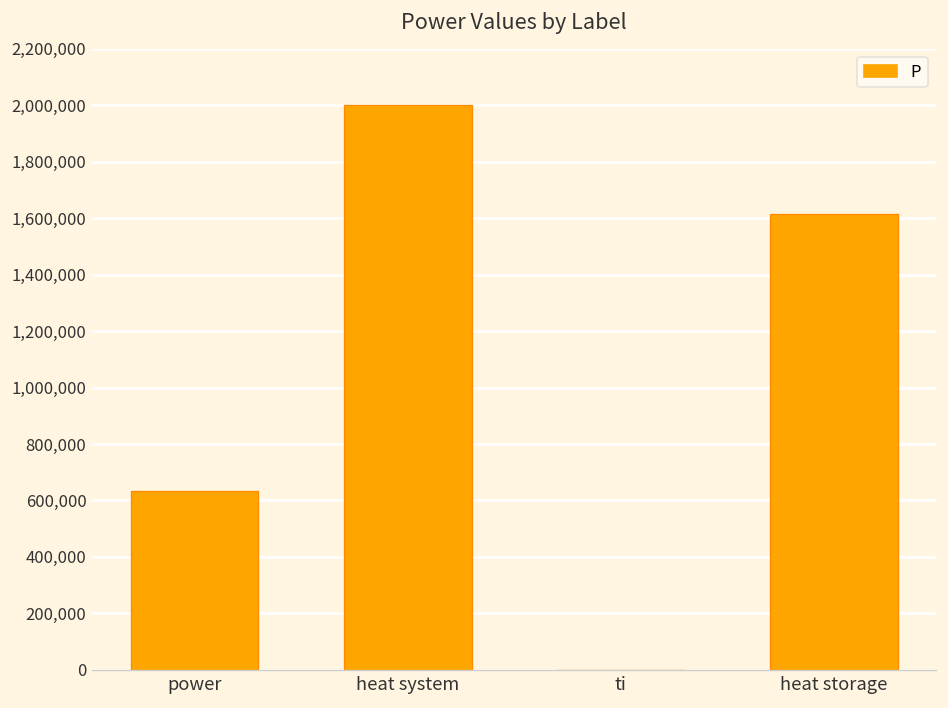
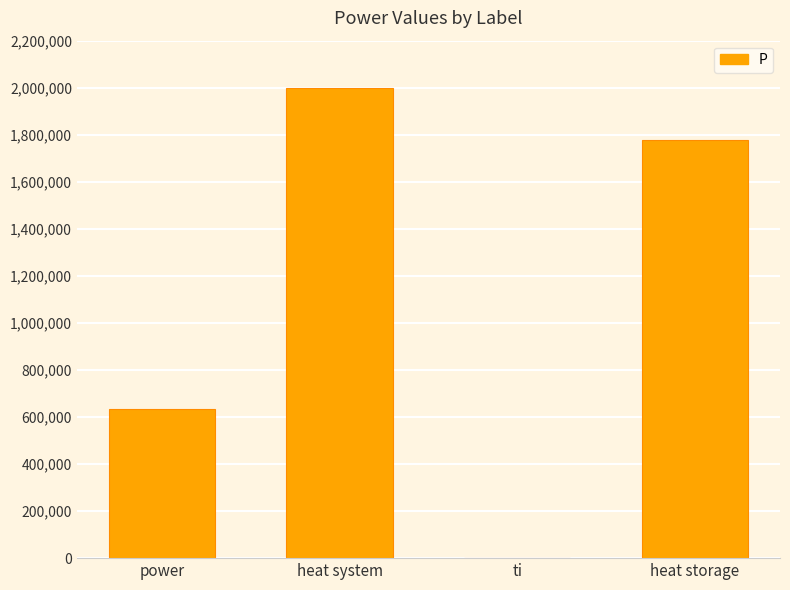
heat storage: 1,610,000 -> 1,780,000
